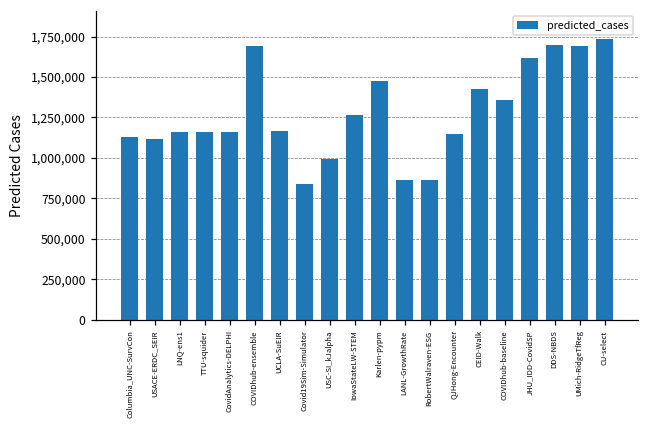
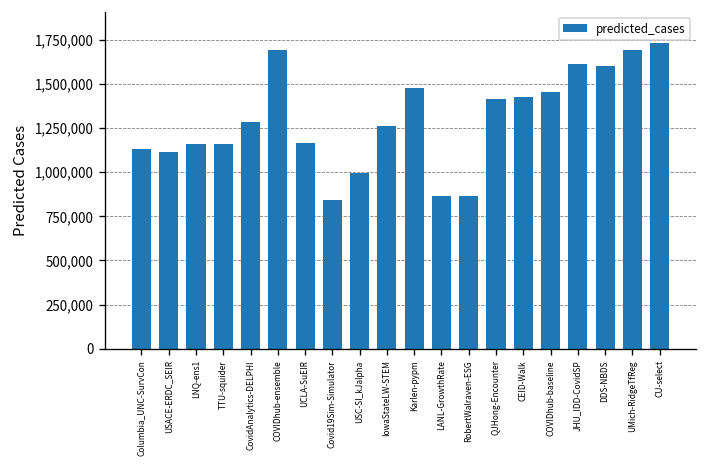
CovidAnalytics-DELPHI: 1,160,000 -> 1,290,000
QJHong-Encounter: 1,150,000 -> 1,420,000
COVIDhub-baseline: 1,360,000 -> 1,450,000
DDS-NBDS: 1,700,000 -> 1,600,000
